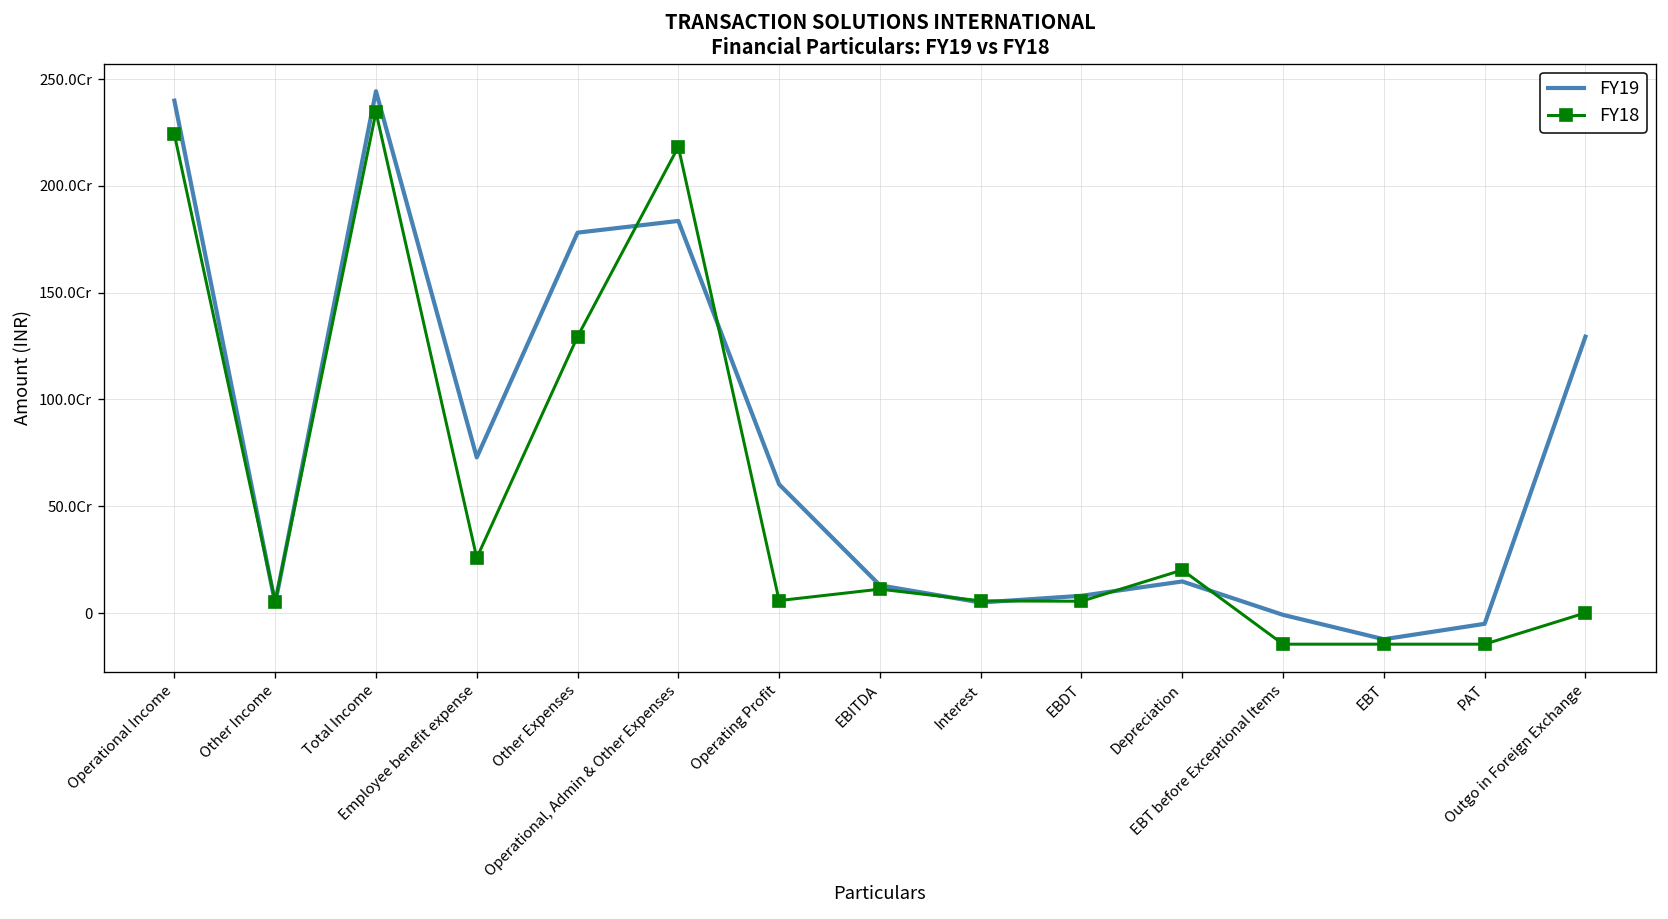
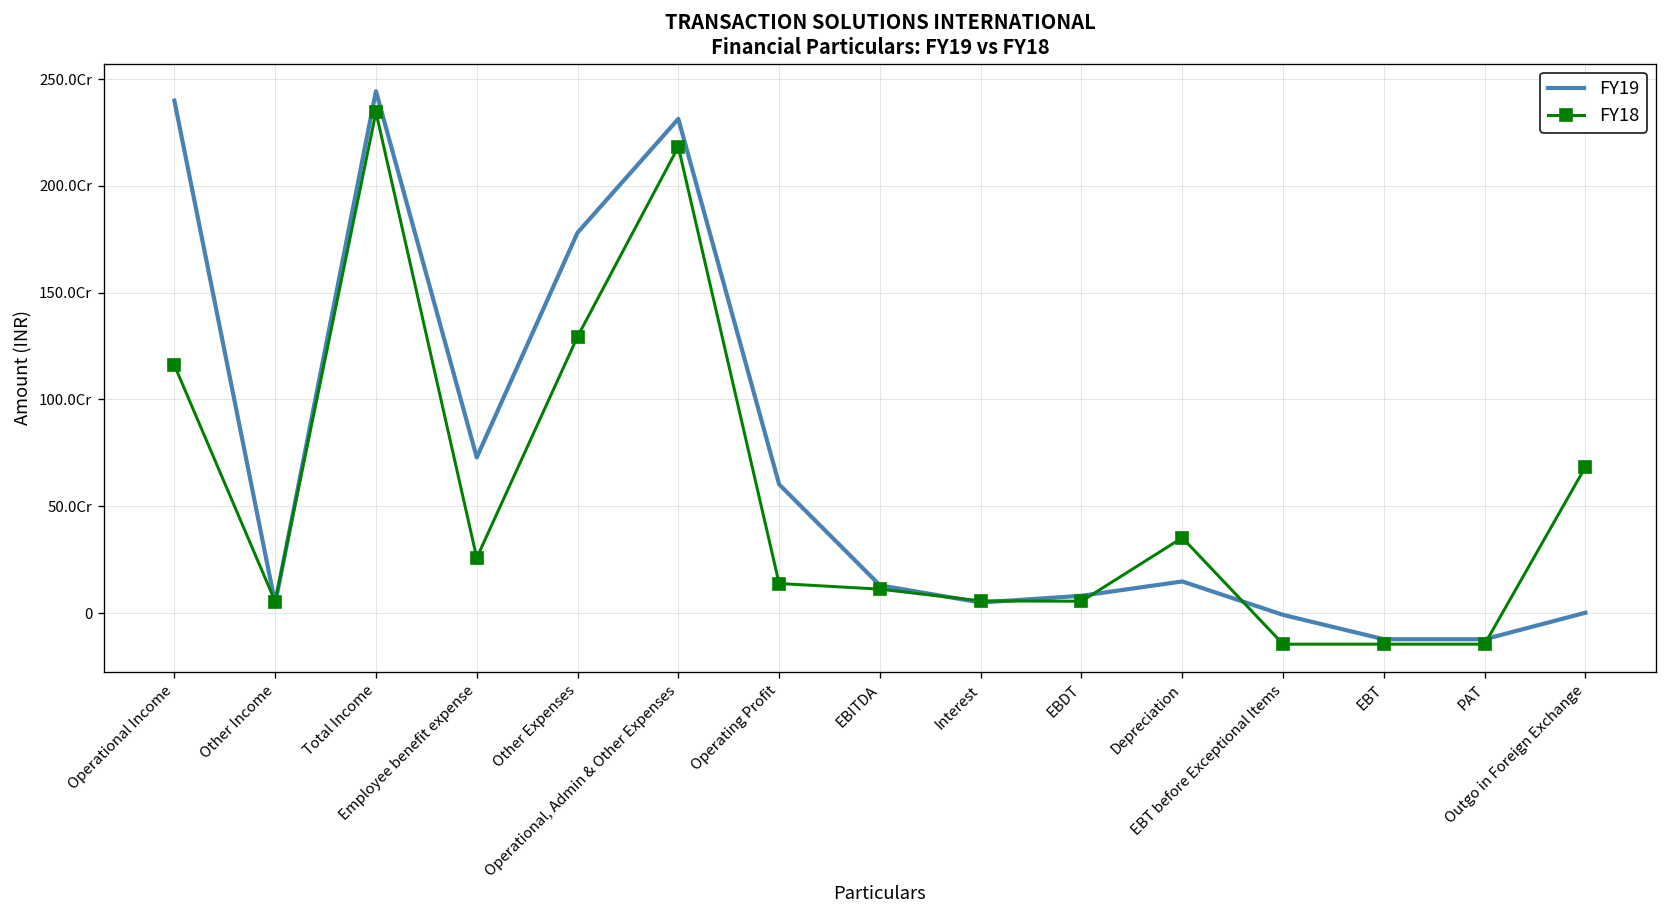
FY18, Operational Income: 224Cr -> 116Cr
FY19, Operational, Admin & Other Expenses: 184Cr -> 231Cr
FY18, Operating Profit: 6Cr -> 14Cr
FY18, Depreciation: 20Cr -> 35Cr
FY19, PAT: -5Cr -> -12Cr
FY19, Outgo in Foreign Exchange: 129Cr -> 0Cr
FY18, Outgo in Foreign Exchange: 0Cr -> 68Cr
